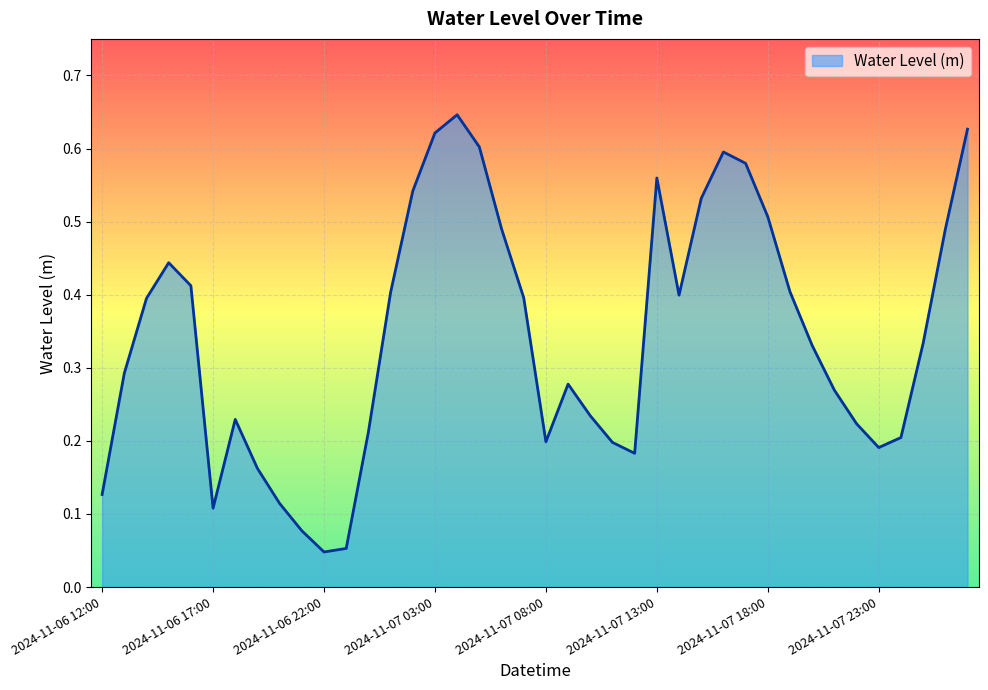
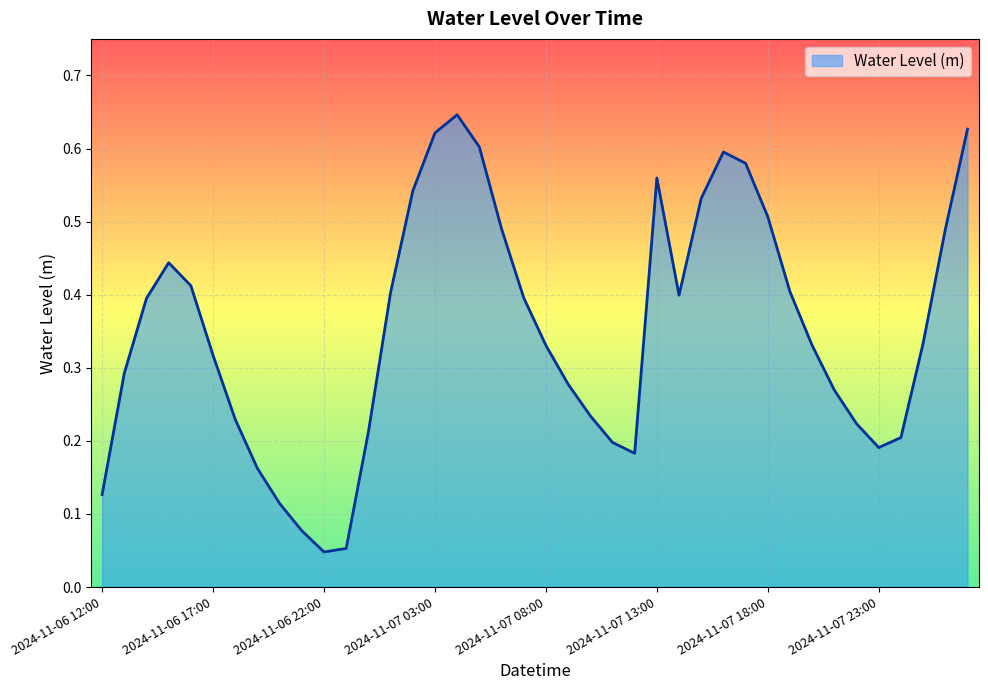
2024-11-06 17:00: 0.11 -> 0.32
2024-11-07 08:00: 0.20 -> 0.33
